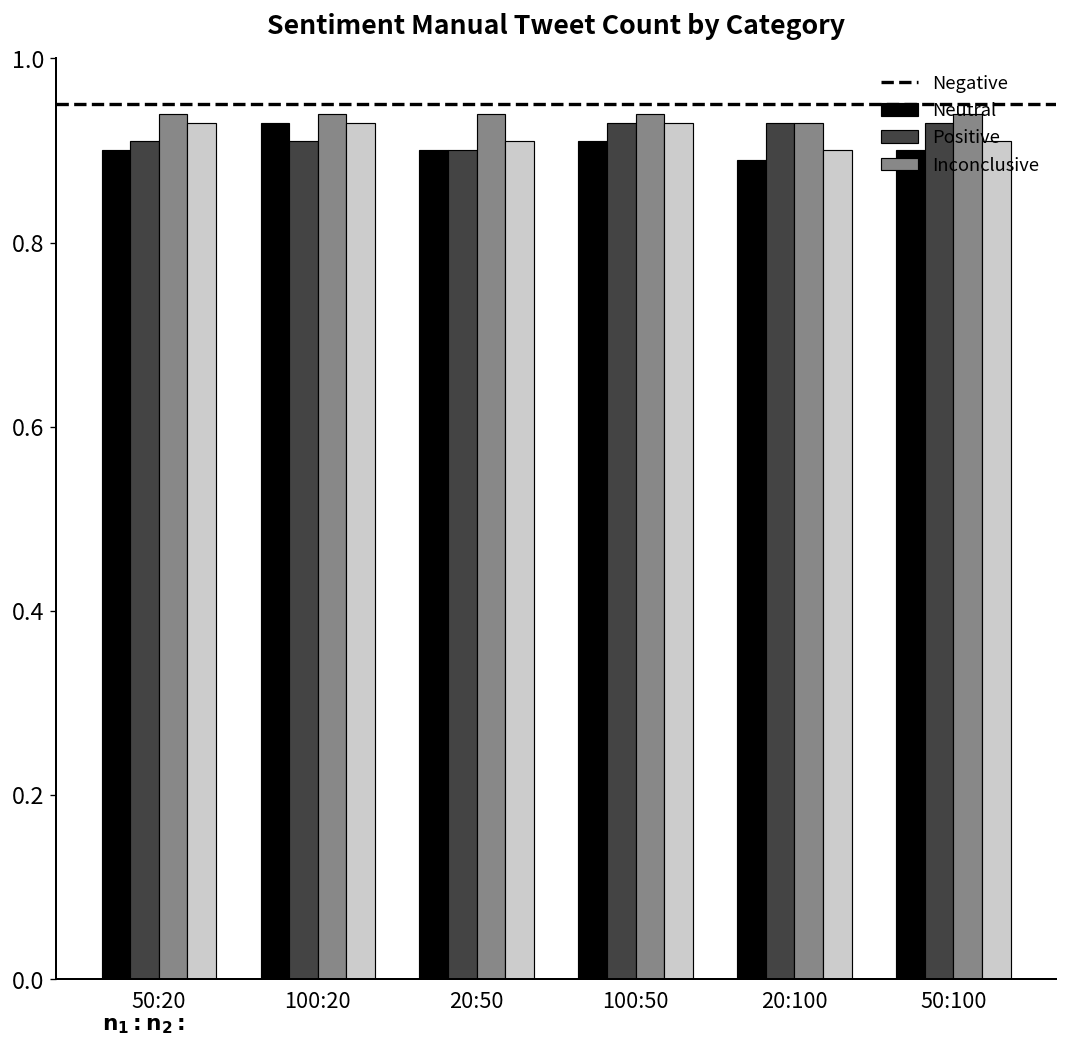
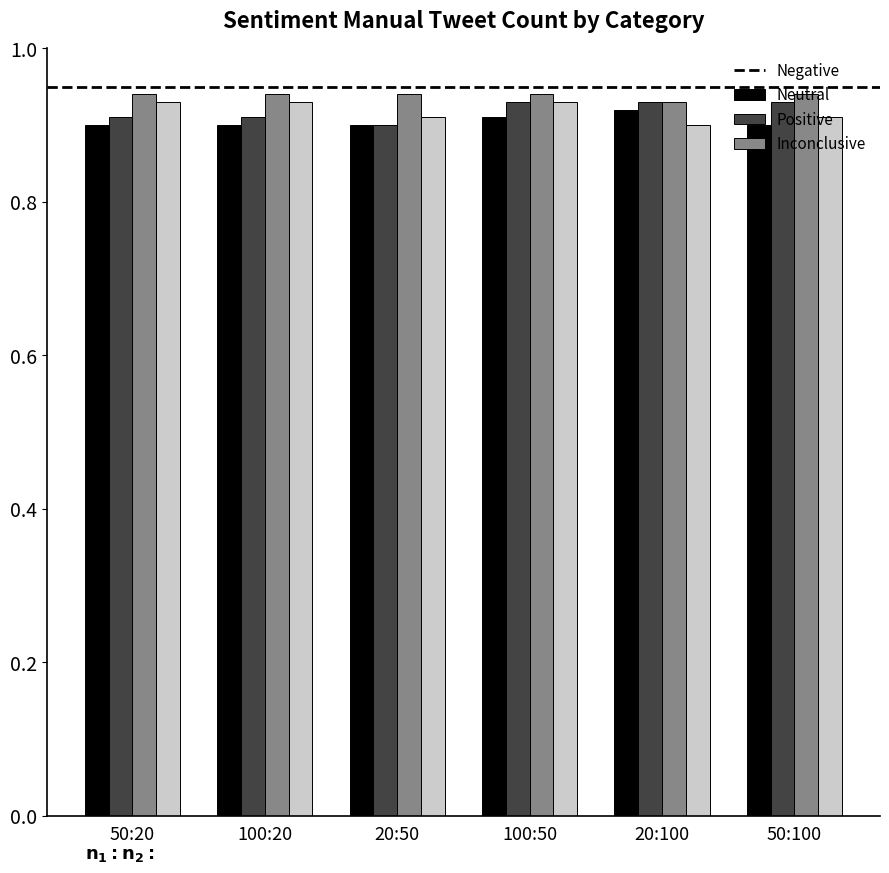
Negative, 100:20: 0.93 -> 0.90
Negative, 20:100: 0.89 -> 0.92
